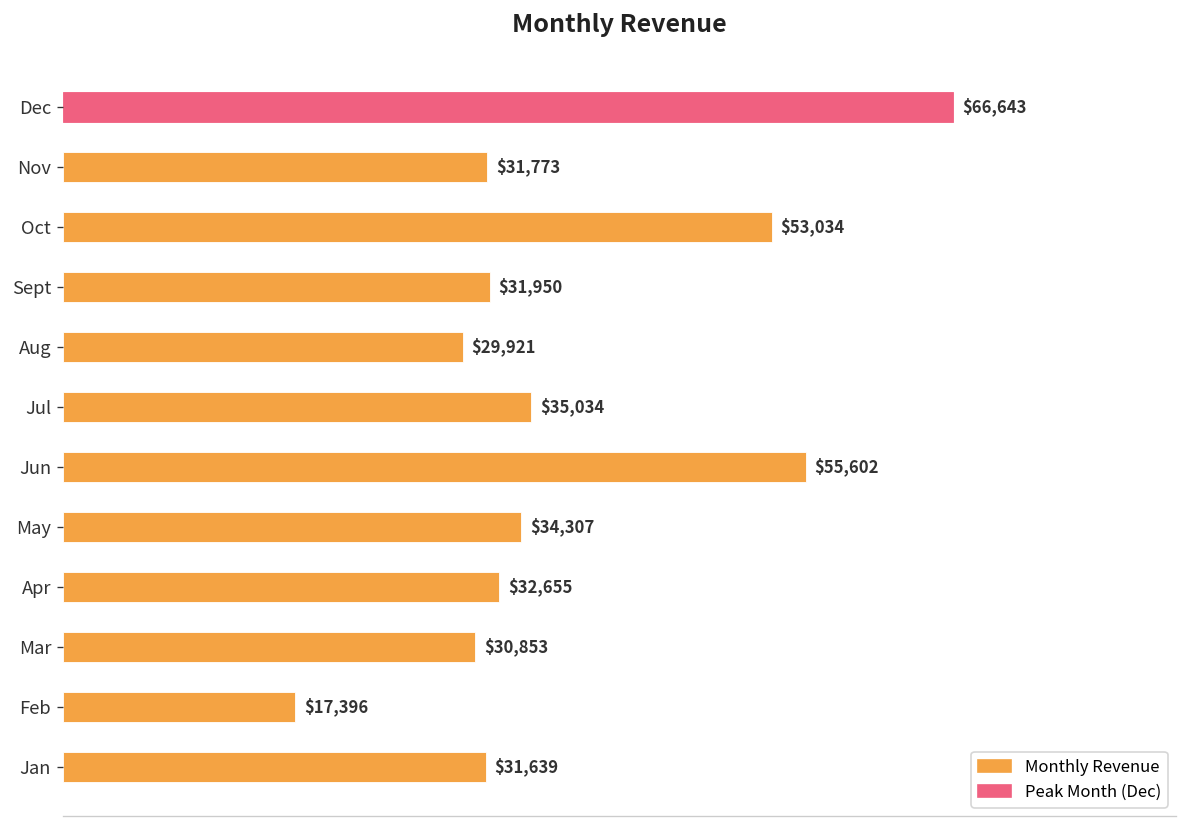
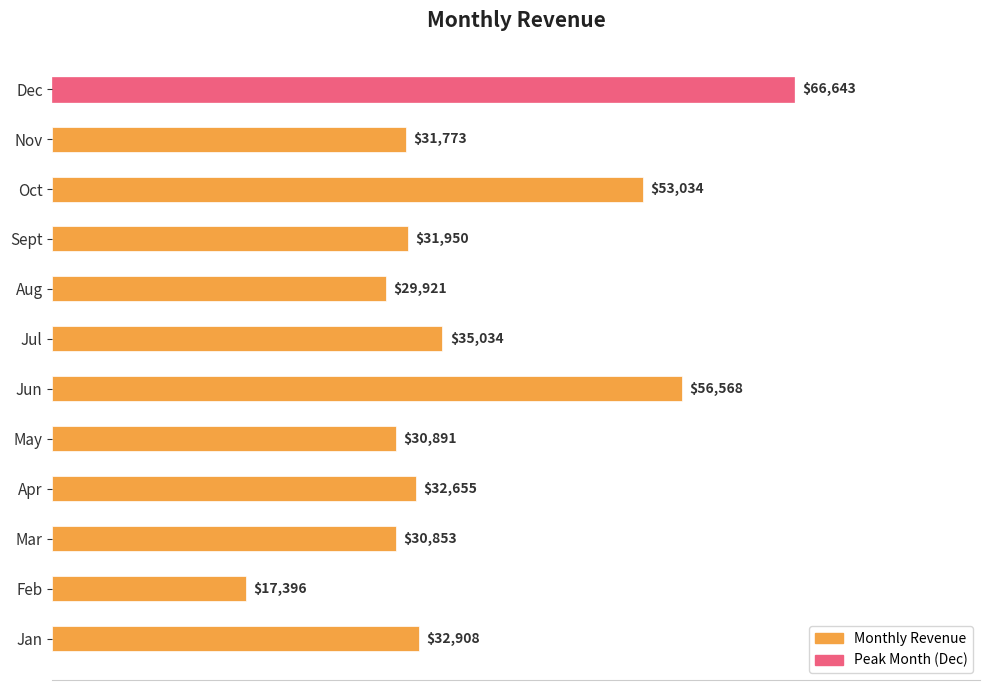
Jun: $55,602 -> $56,568
May: $34,307 -> $30,891
Jan: $31,639 -> $32,908
